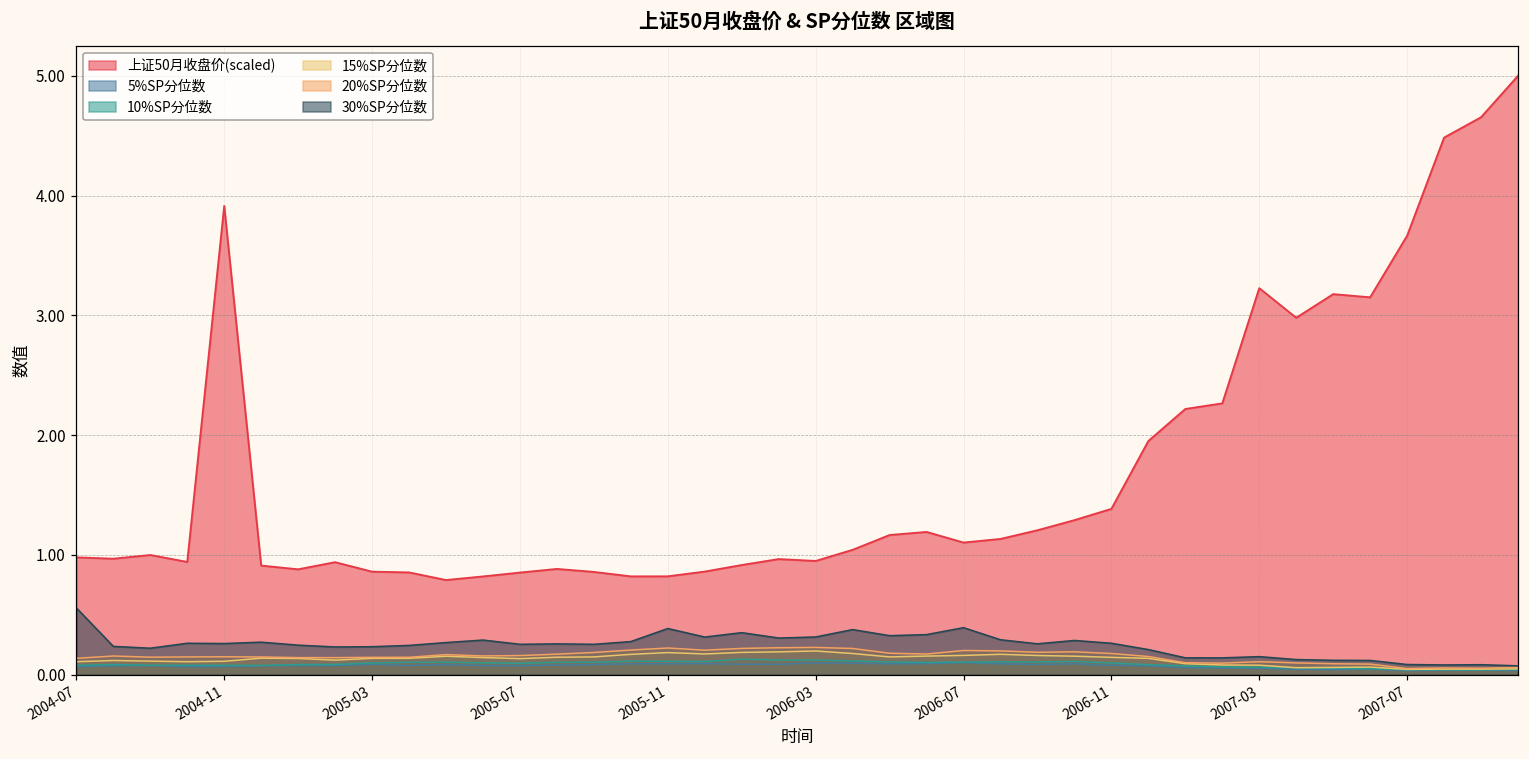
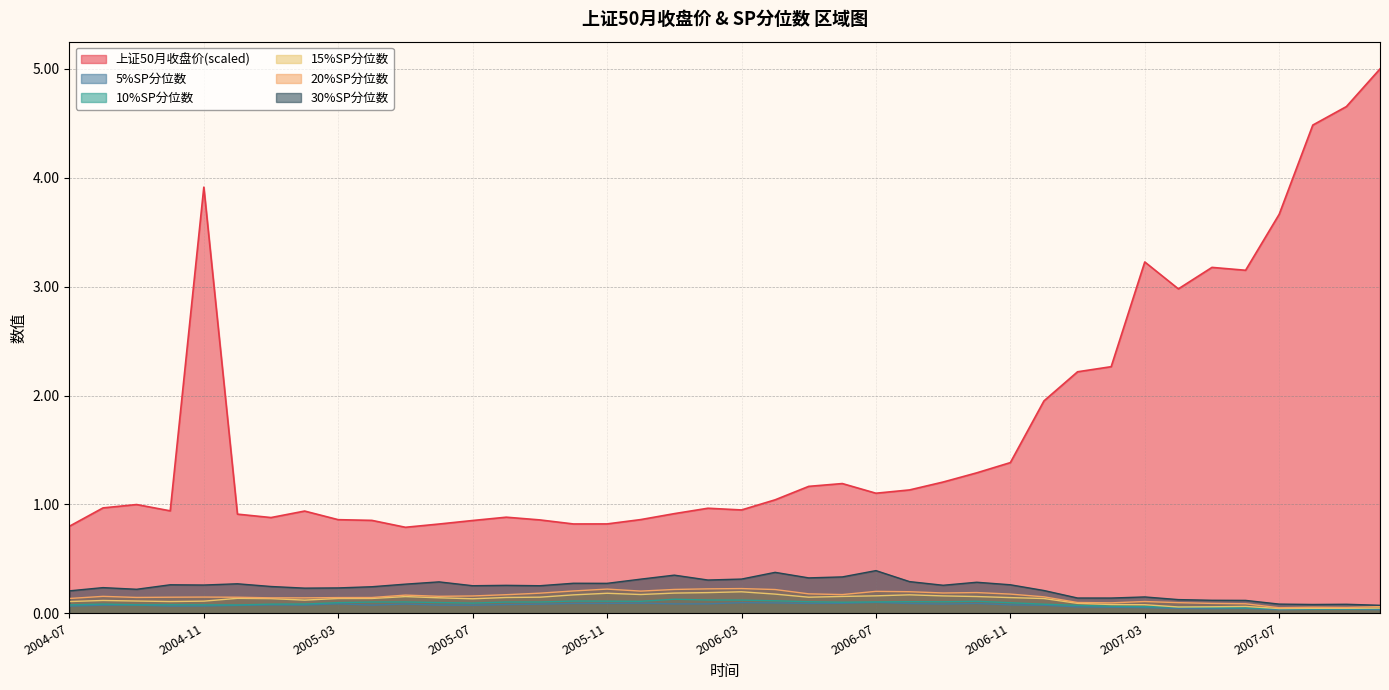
上证50月收盘价(scaled), 2004-07: 0.98 -> 0.80
30%SP分位数, 2004-07: 0.56 -> 0.21
30%SP分位数, 2005-11: 0.38 -> 0.27
